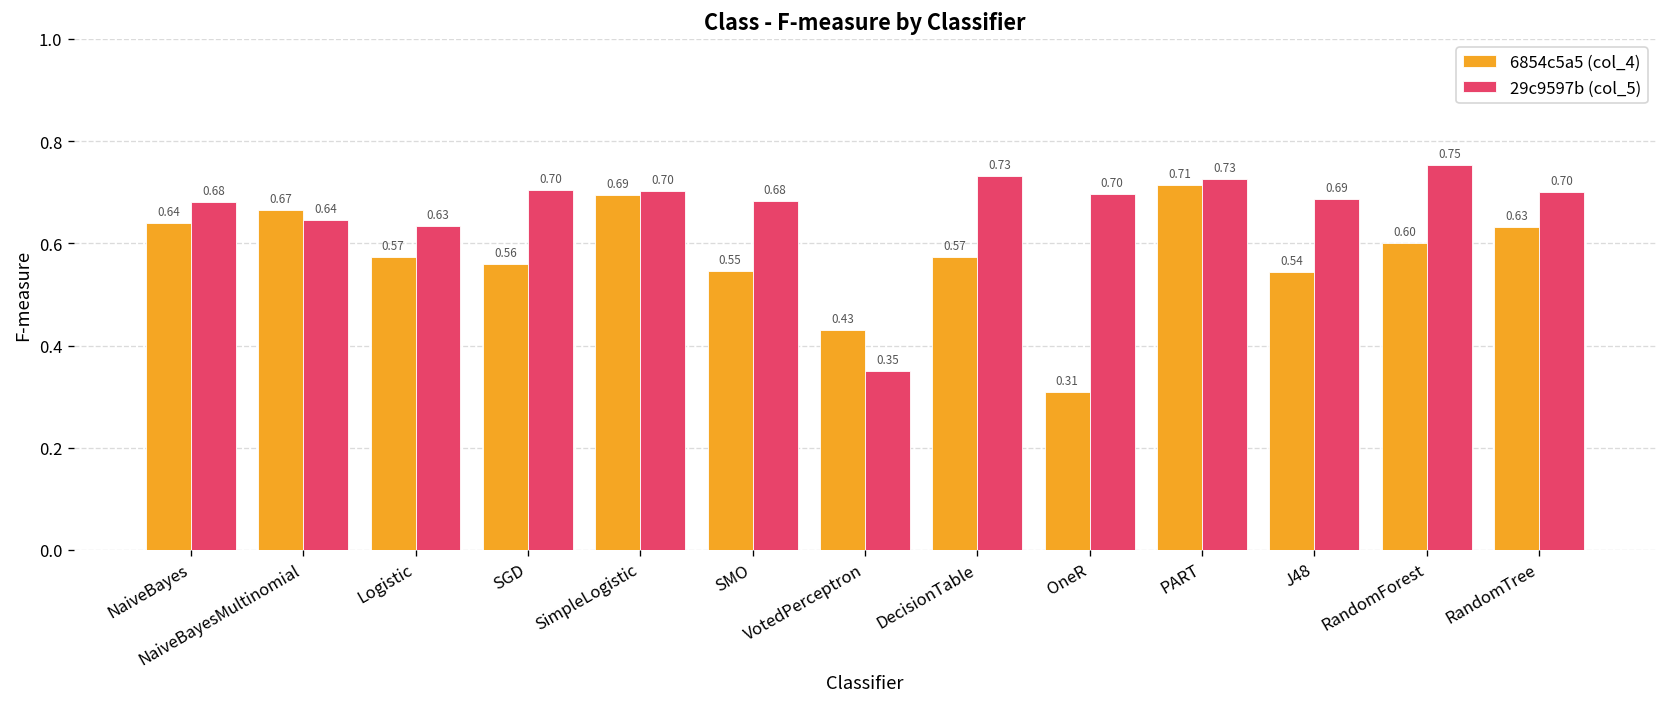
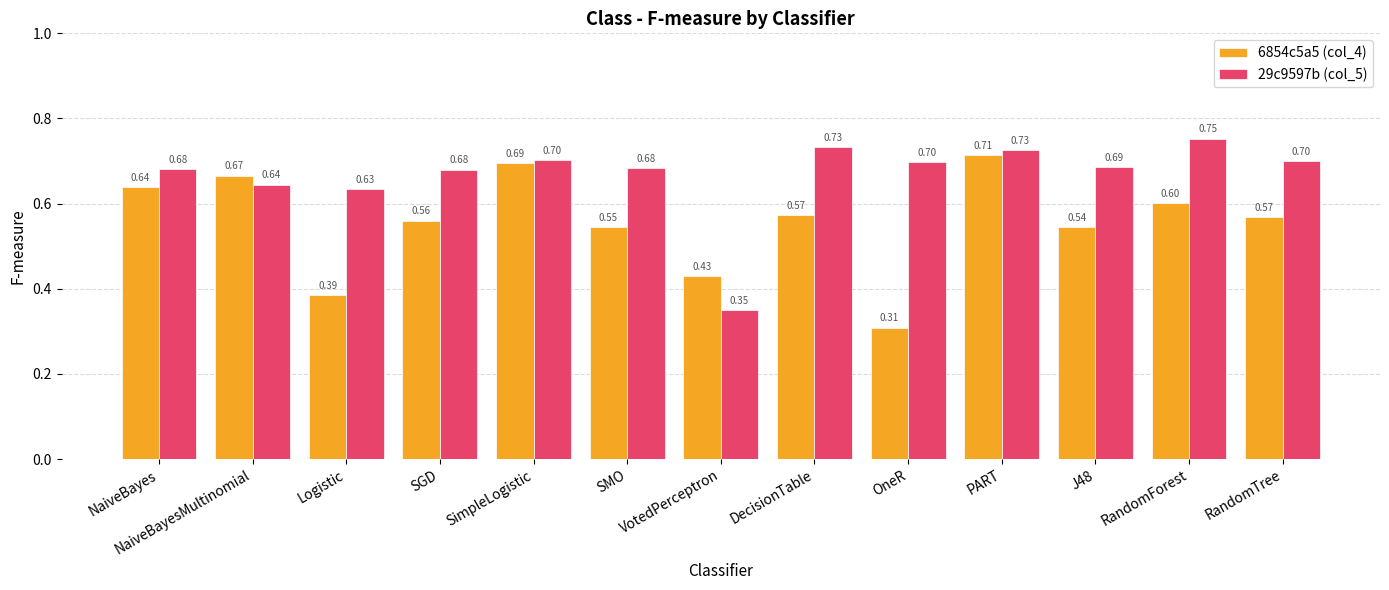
6854c5a5 (col_4), Logistic: 0.57 -> 0.39
29c9597b (col_5), SGD: 0.70 -> 0.68
6854c5a5 (col_4), RandomTree: 0.63 -> 0.57
